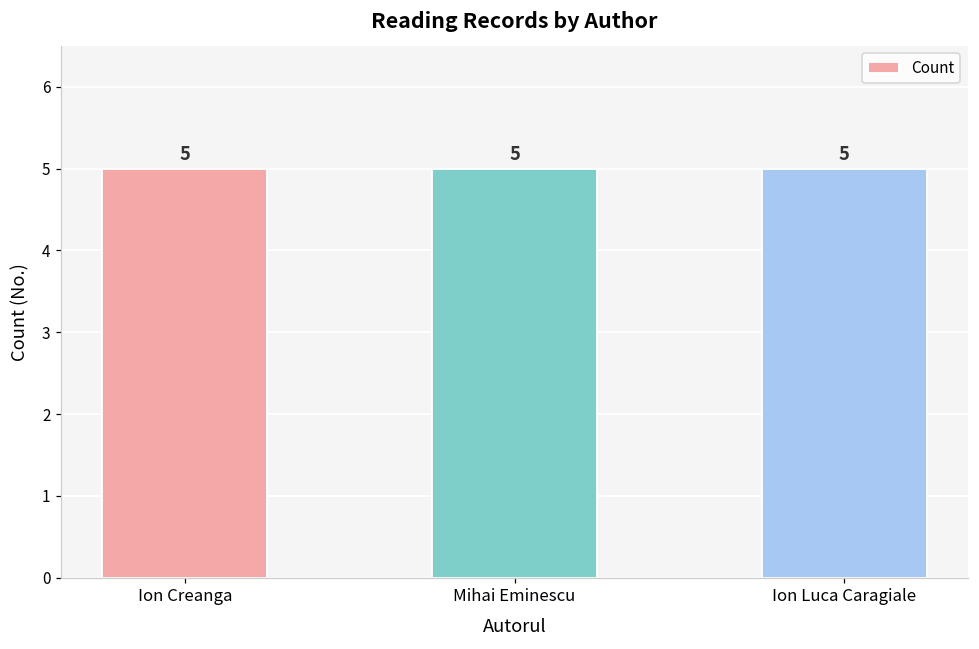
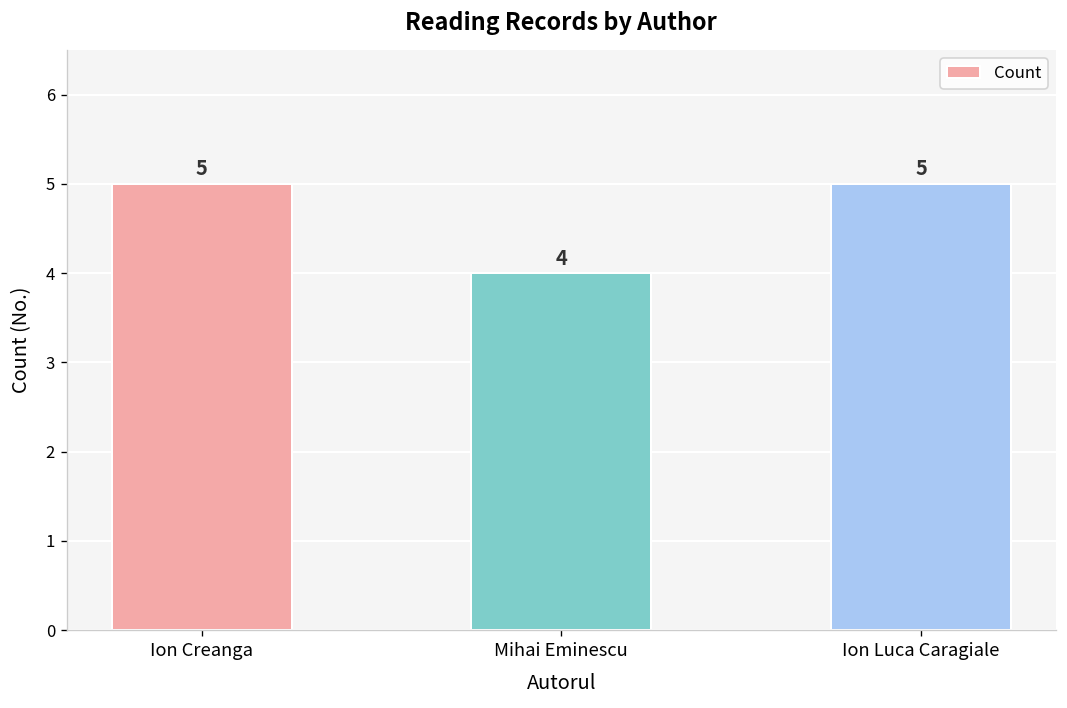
Mihai Eminescu: 5 -> 4
